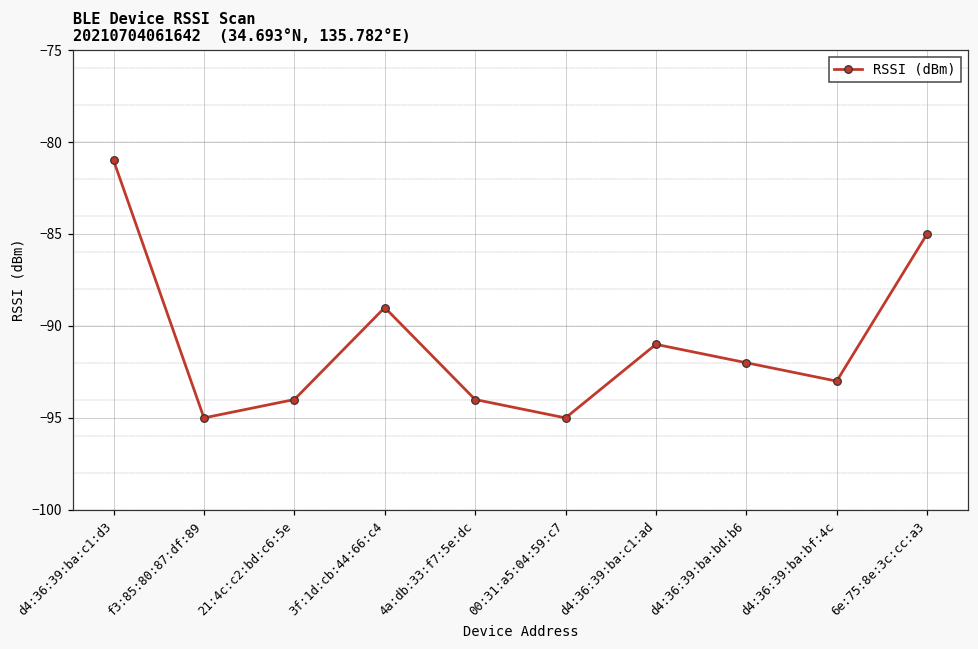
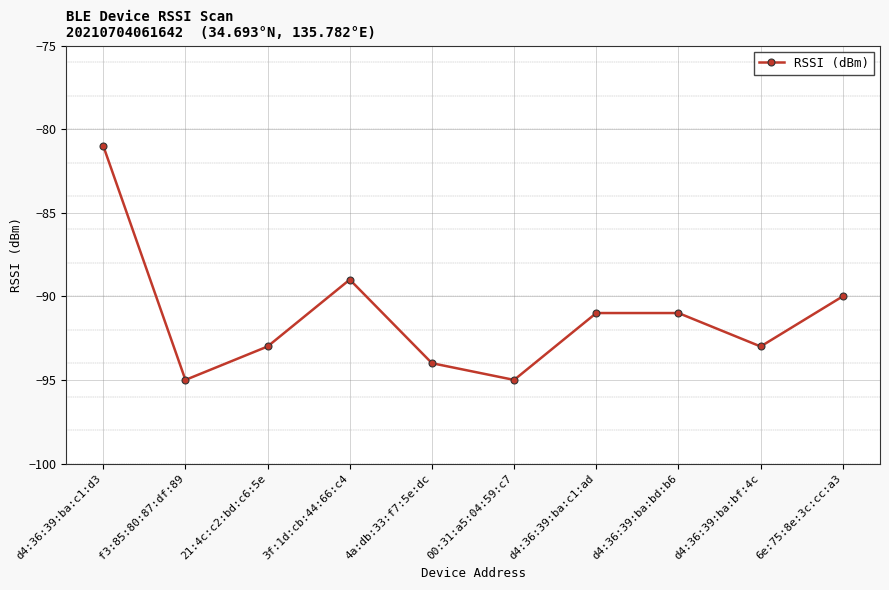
21:4c:c2:bd:c6:5e: -94 -> -93
d4:36:39:ba:bd:b6: -92 -> -91
6e:75:8e:3c:cc:a3: -85 -> -90
